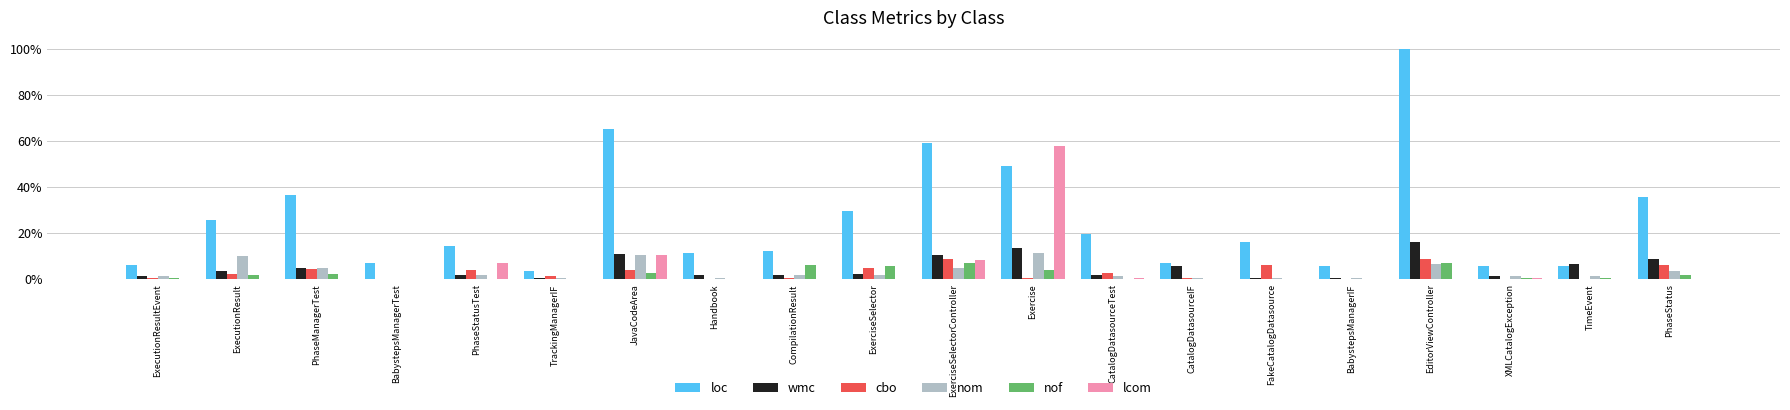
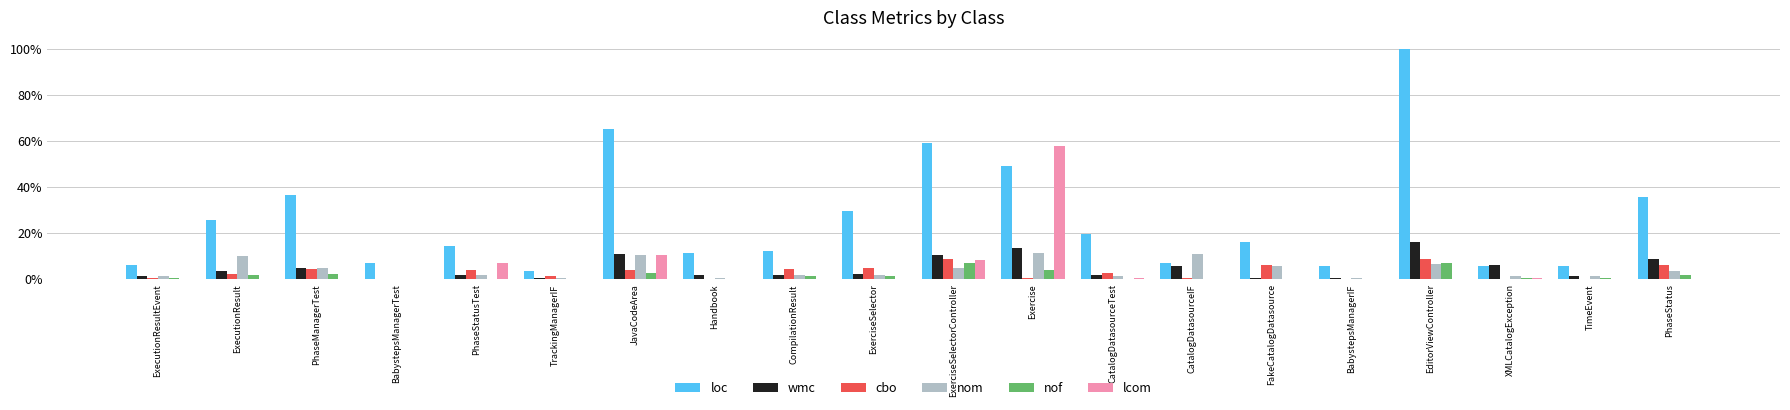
cbo, CompilationResult: 1% -> 4%
nof, CompilationResult: 6% -> 1%
nof, ExerciseSelector: 5% -> 1%
nom, CatalogDatasourceIF: 1% -> 11%
nom, FakeCatalogDatasource: 1% -> 5%
wmc, XMLCatalogException: 1% -> 6%
wmc, TimeEvent: 7% -> 1%
